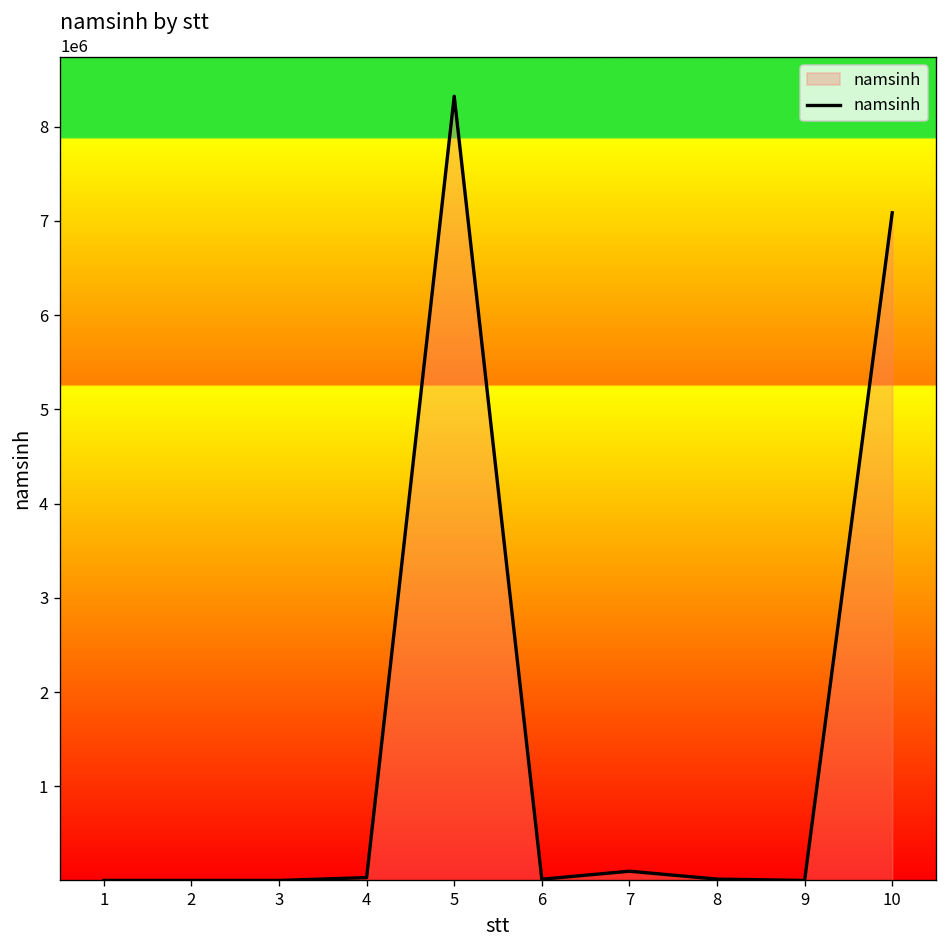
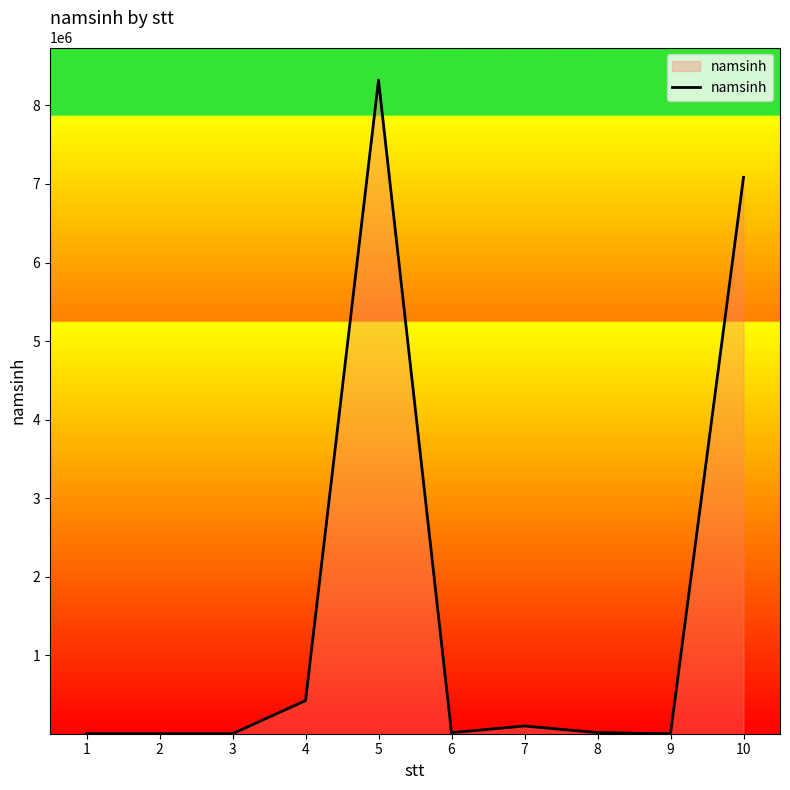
4: 0 -> 400000
